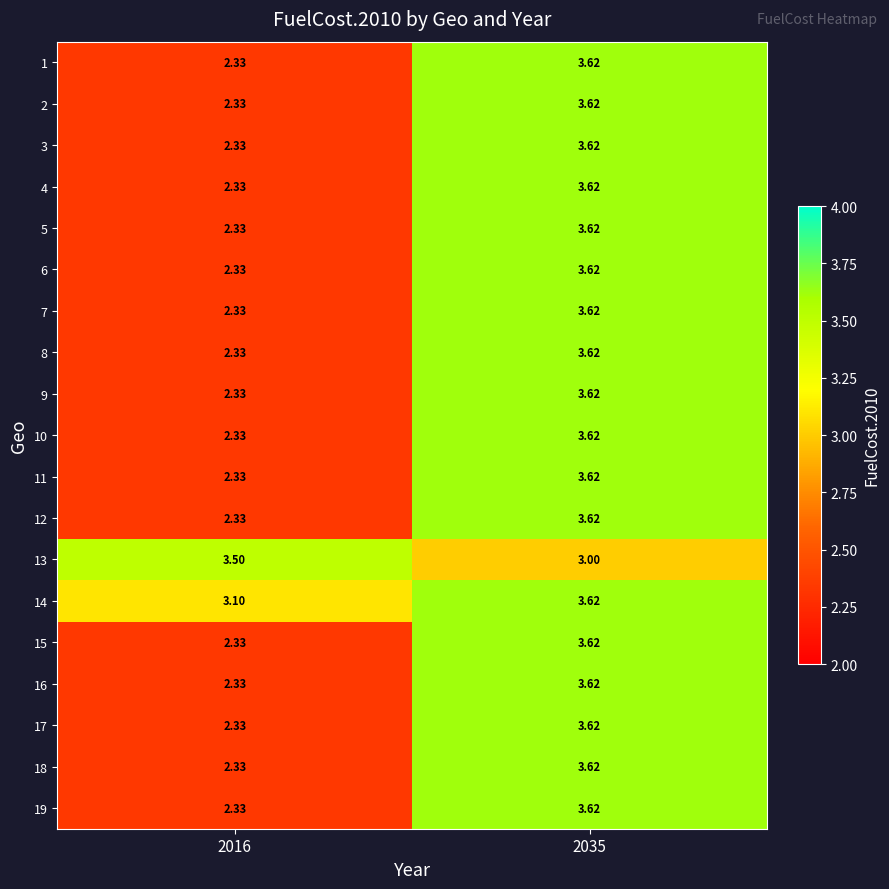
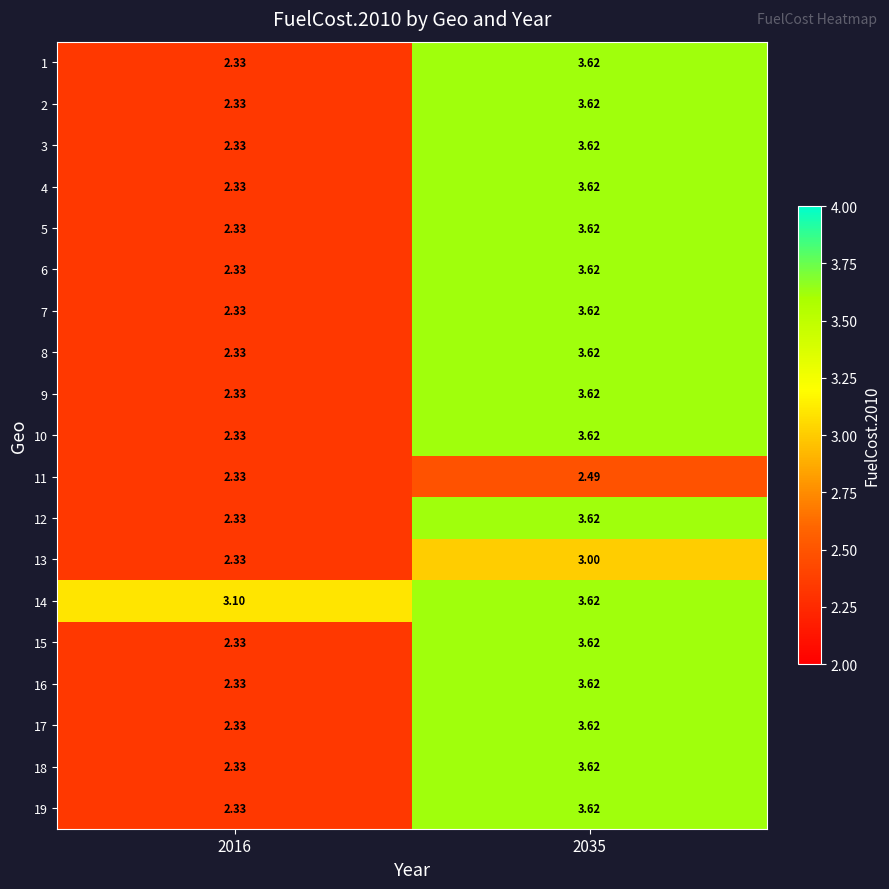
11, 2035: 3.62 -> 2.49
13, 2016: 3.50 -> 2.33
